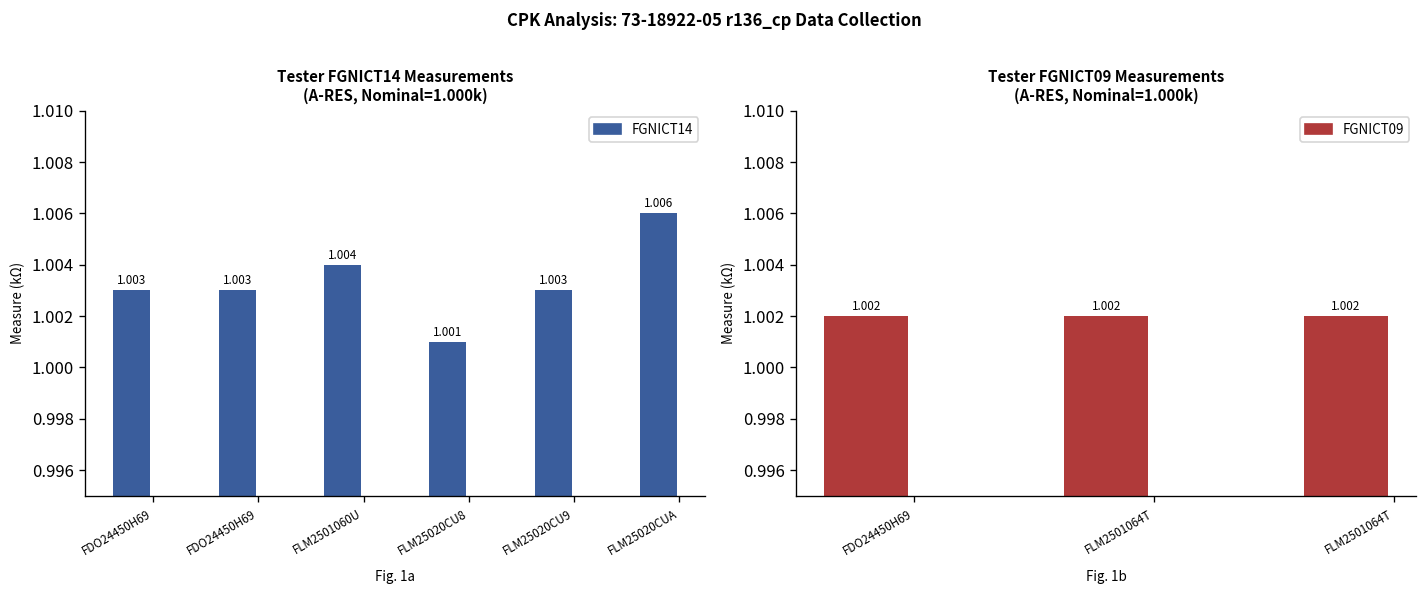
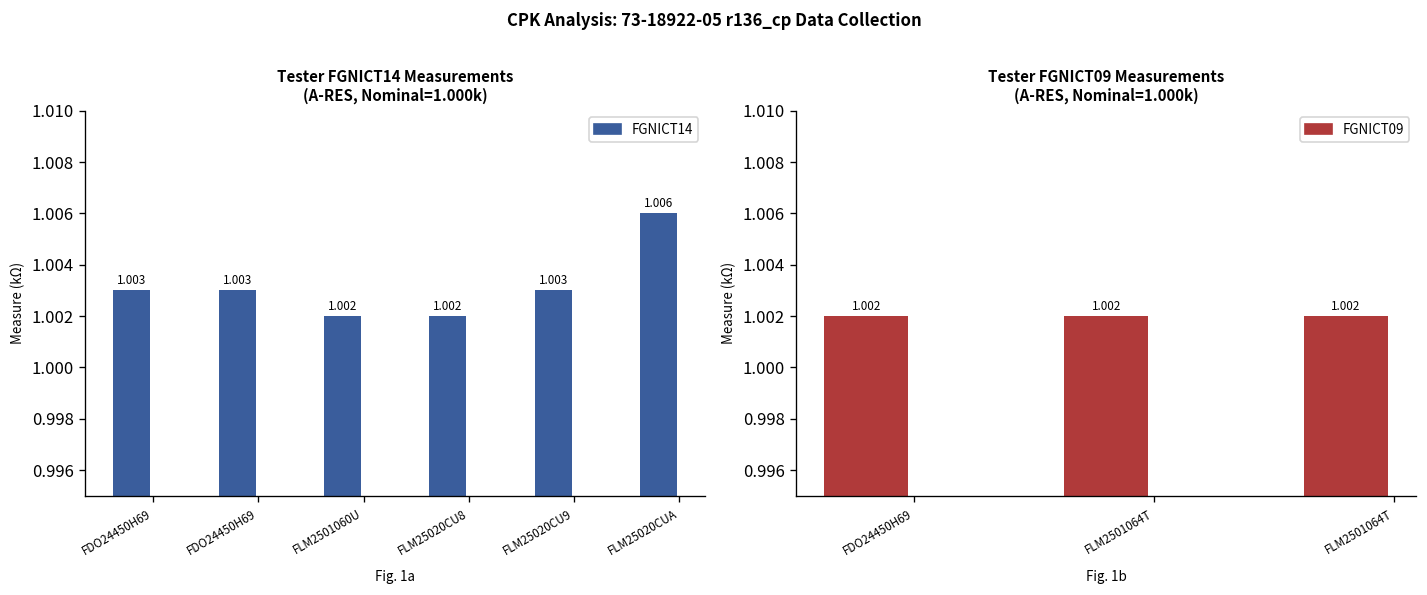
Tester FGNICT14 Measurements (A-RES, Nominal=1.000k), FLM2501060U: 1.004 -> 1.002
Tester FGNICT14 Measurements (A-RES, Nominal=1.000k), FLM25020CU8: 1.001 -> 1.002
